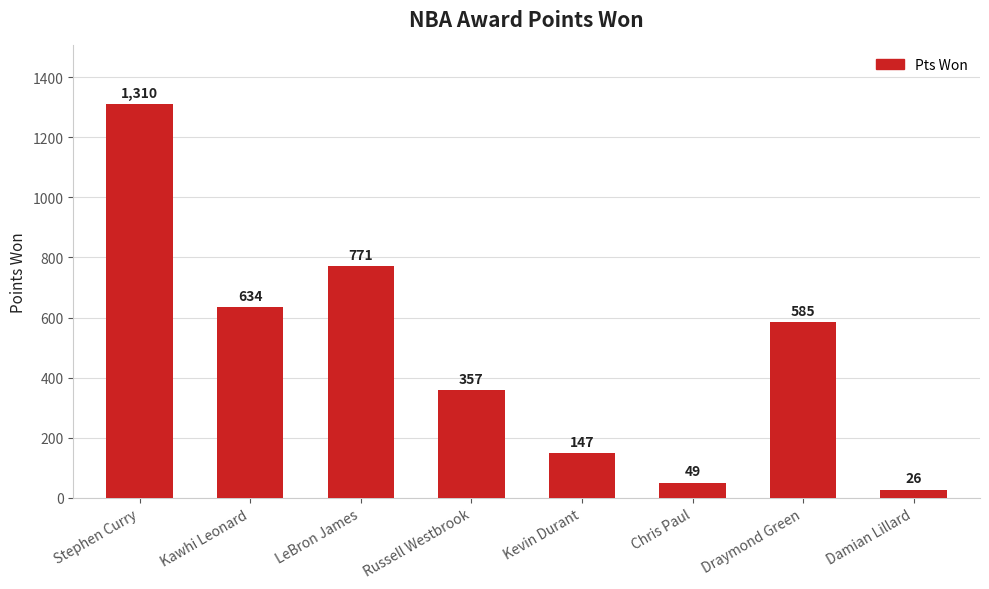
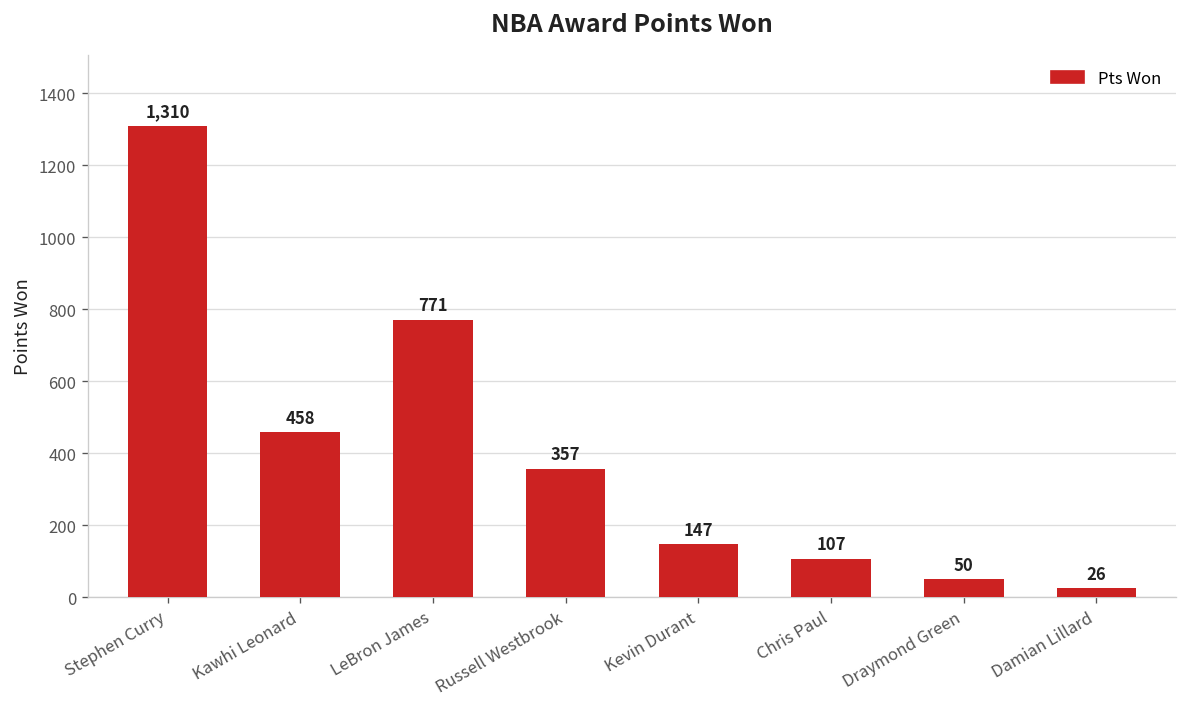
Kawhi Leonard: 634 -> 458
Chris Paul: 49 -> 107
Draymond Green: 585 -> 50
